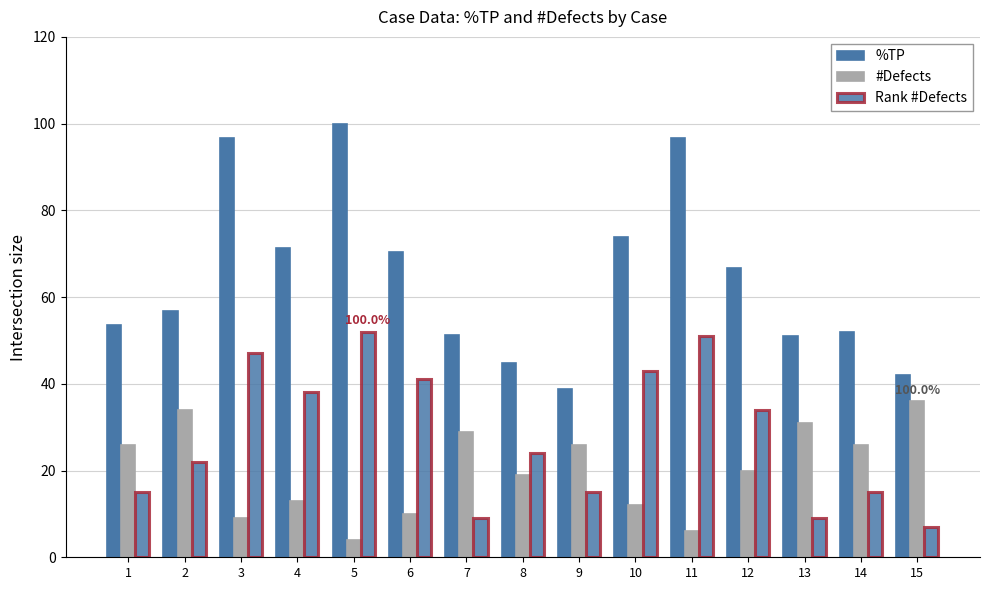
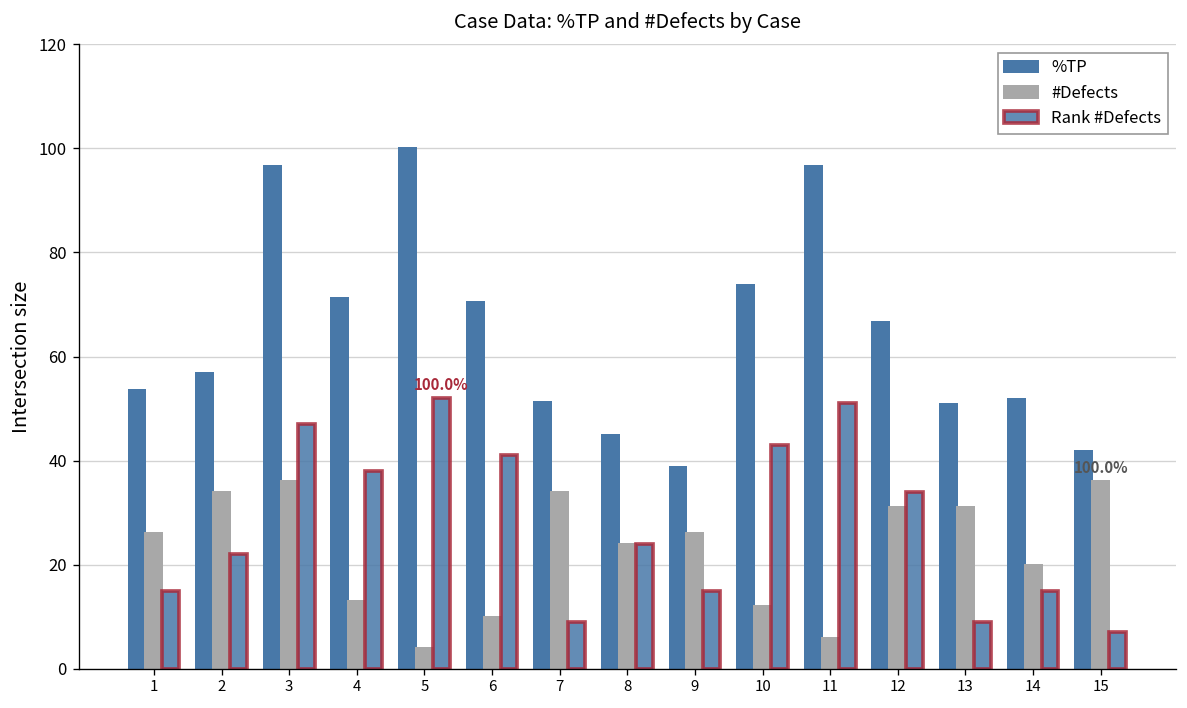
#Defects, 3: 9 -> 36
#Defects, 7: 29 -> 34
#Defects, 8: 19 -> 24
#Defects, 12: 20 -> 31
#Defects, 14: 26 -> 20
